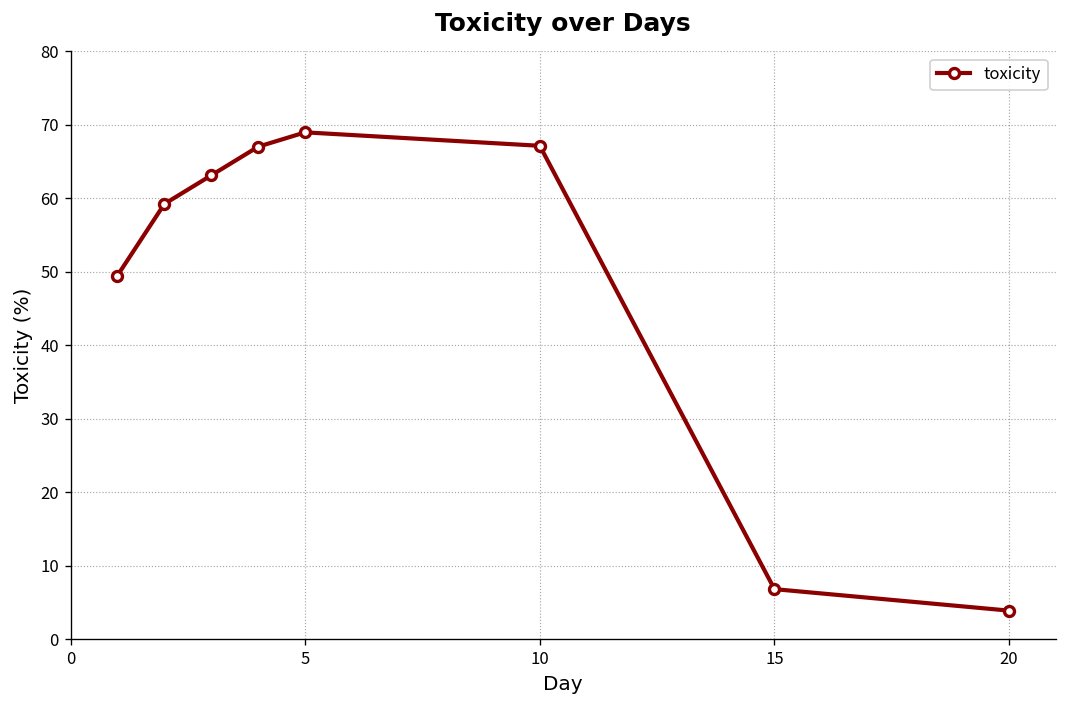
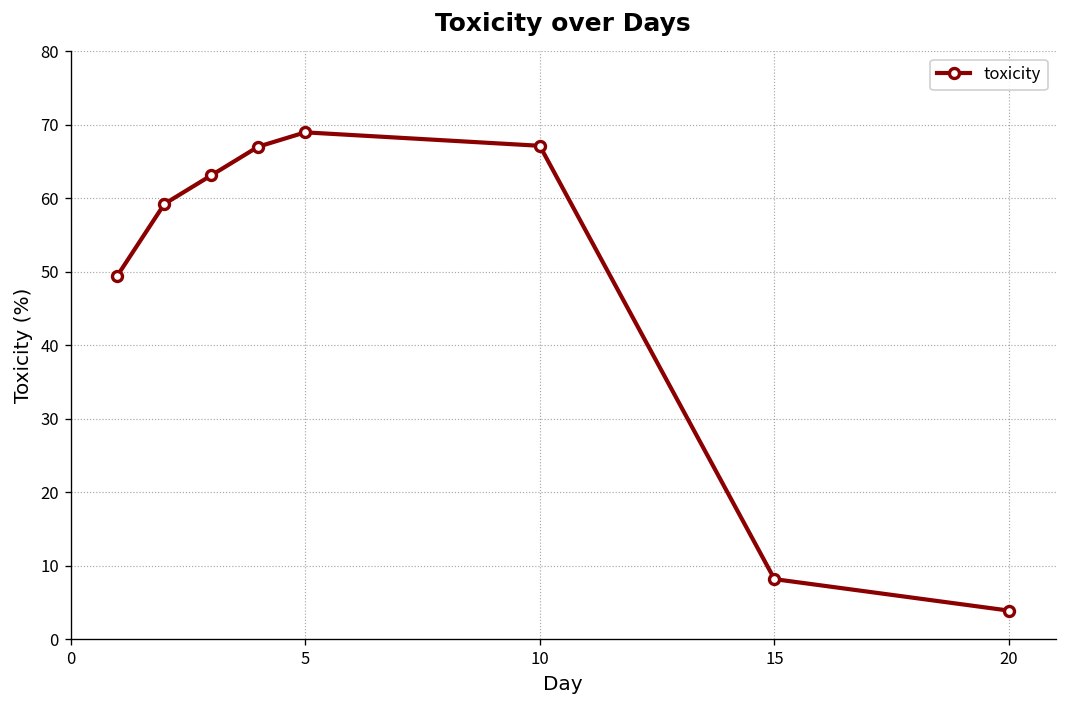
15: 7 -> 8
